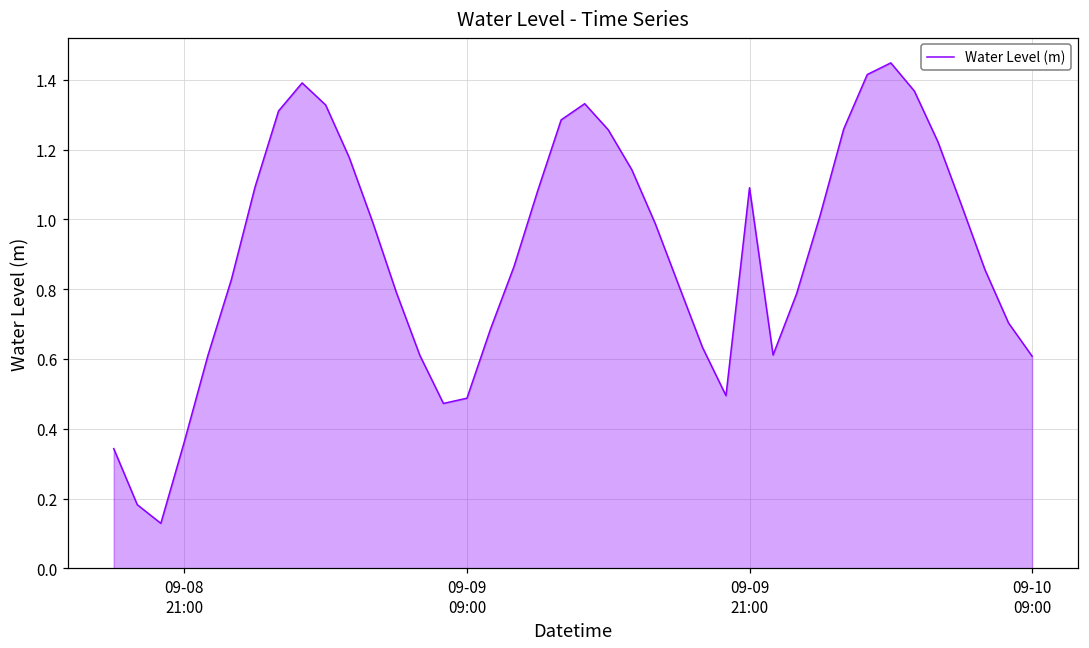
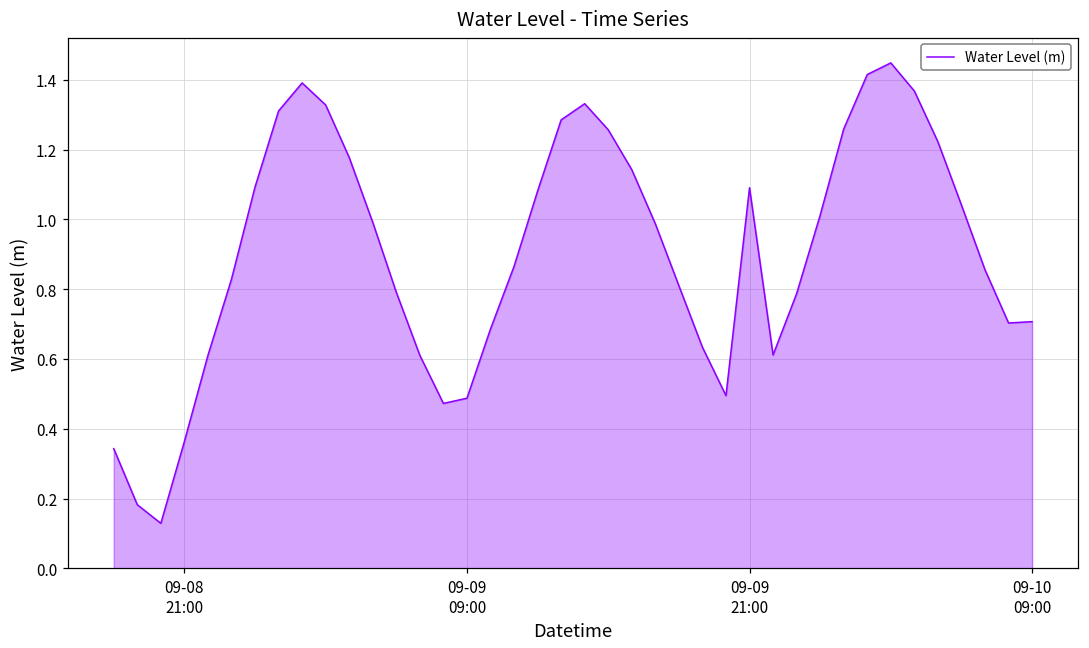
09-10 09:00: 0.61 -> 0.71
